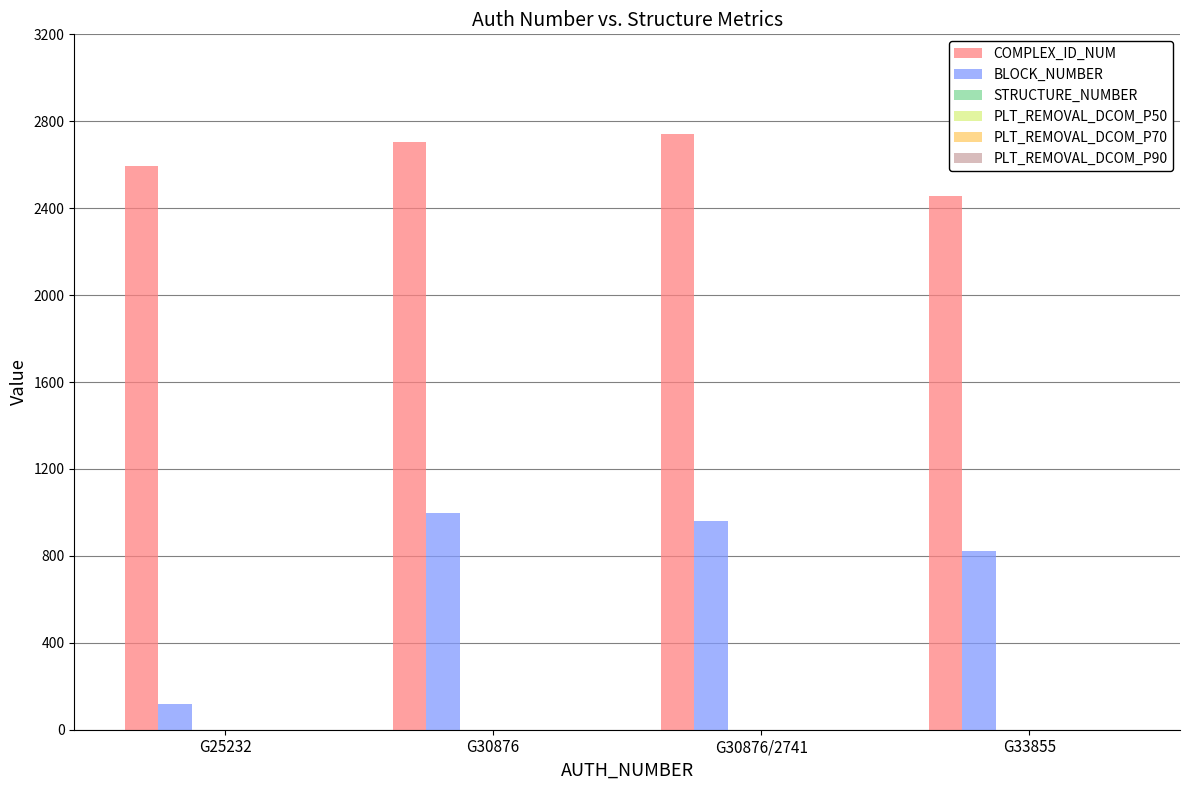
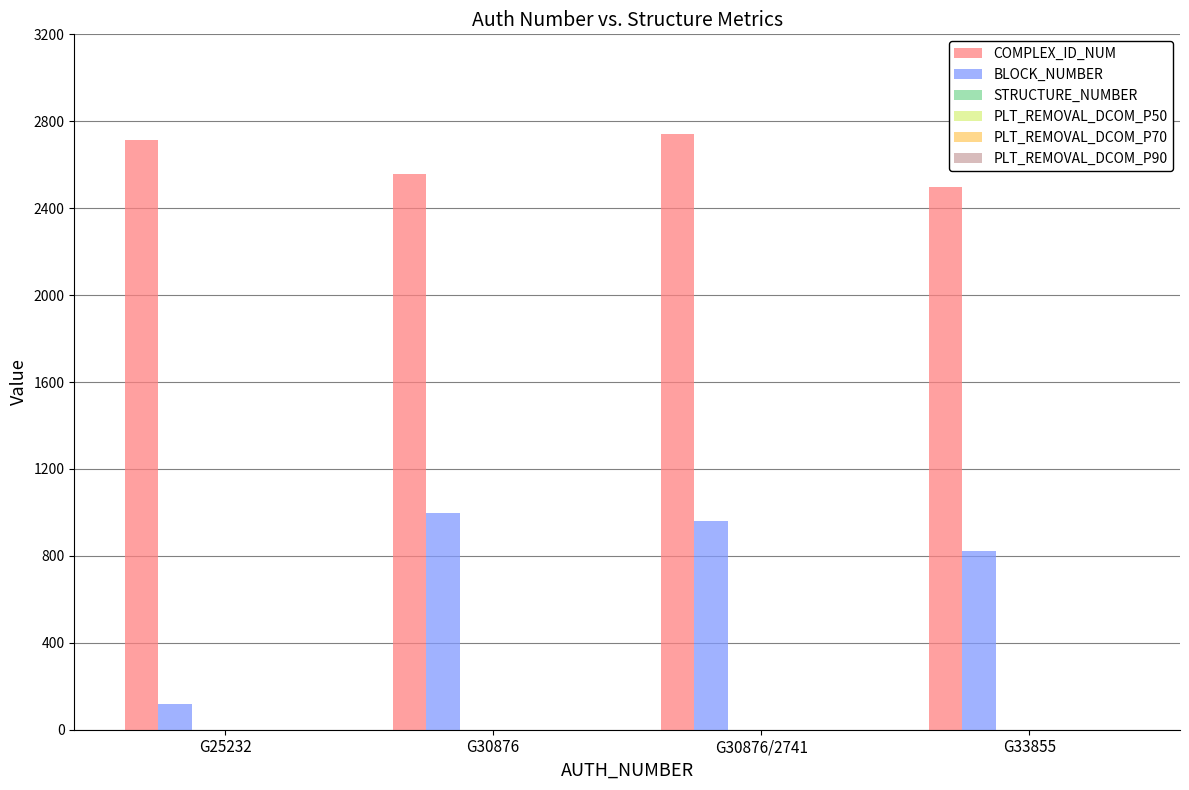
COMPLEX_ID_NUM, G25232: 2600 -> 2720
COMPLEX_ID_NUM, G30876: 2700 -> 2560
COMPLEX_ID_NUM, G33855: 2460 -> 2500
